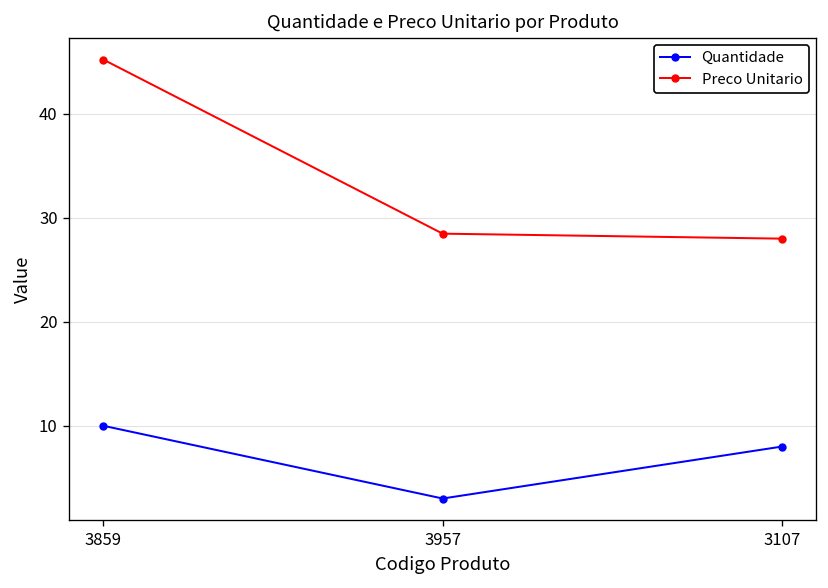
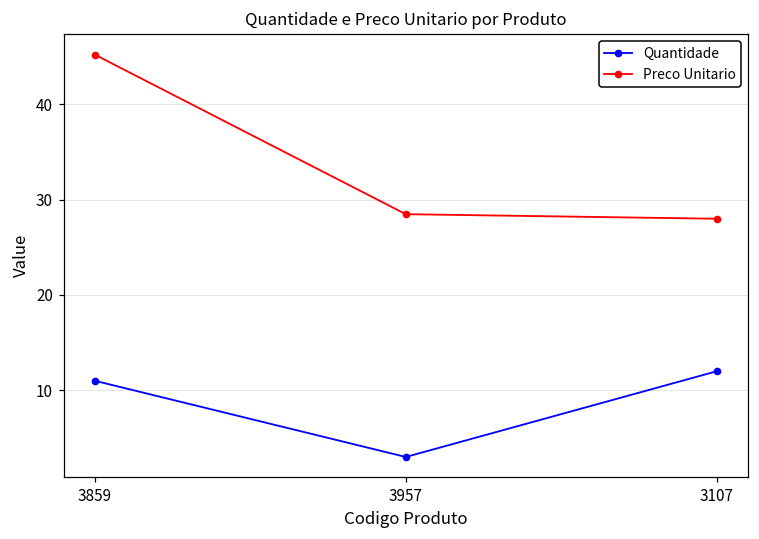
Quantidade, 3859: 10 -> 11
Quantidade, 3107: 8 -> 12
